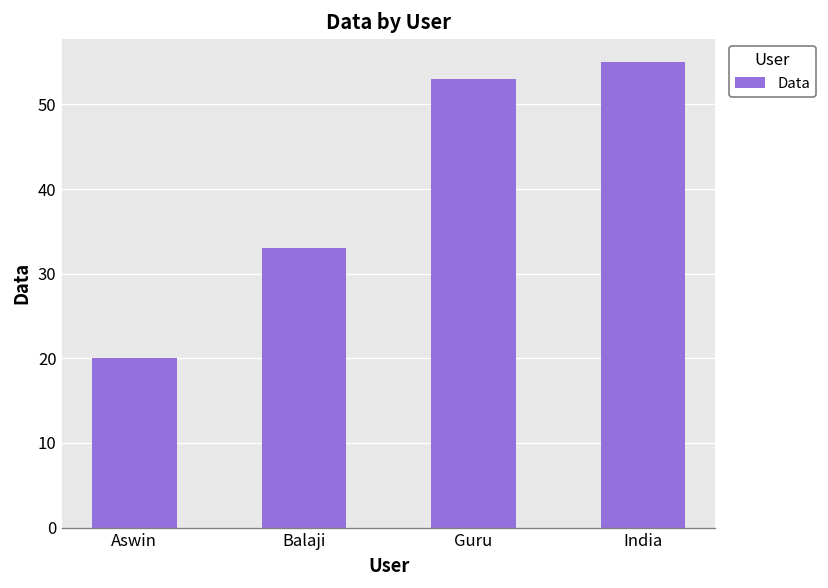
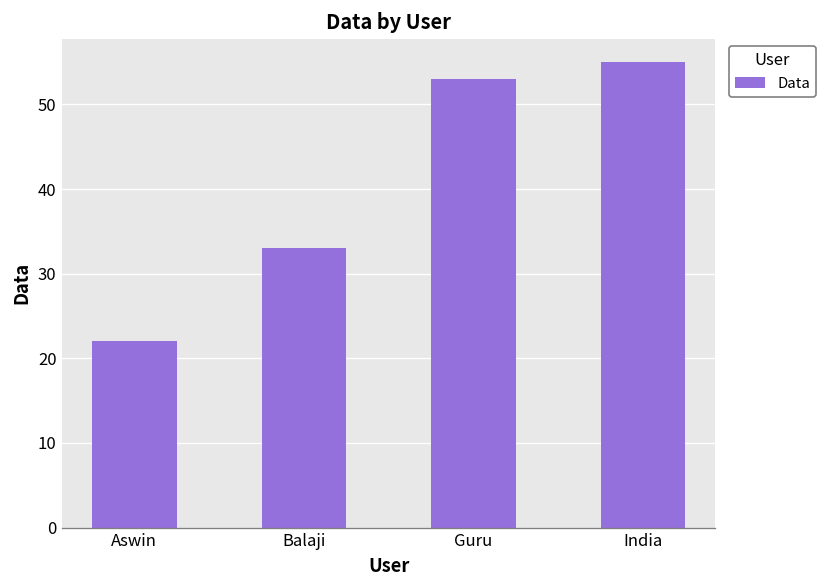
Aswin: 20 -> 22
